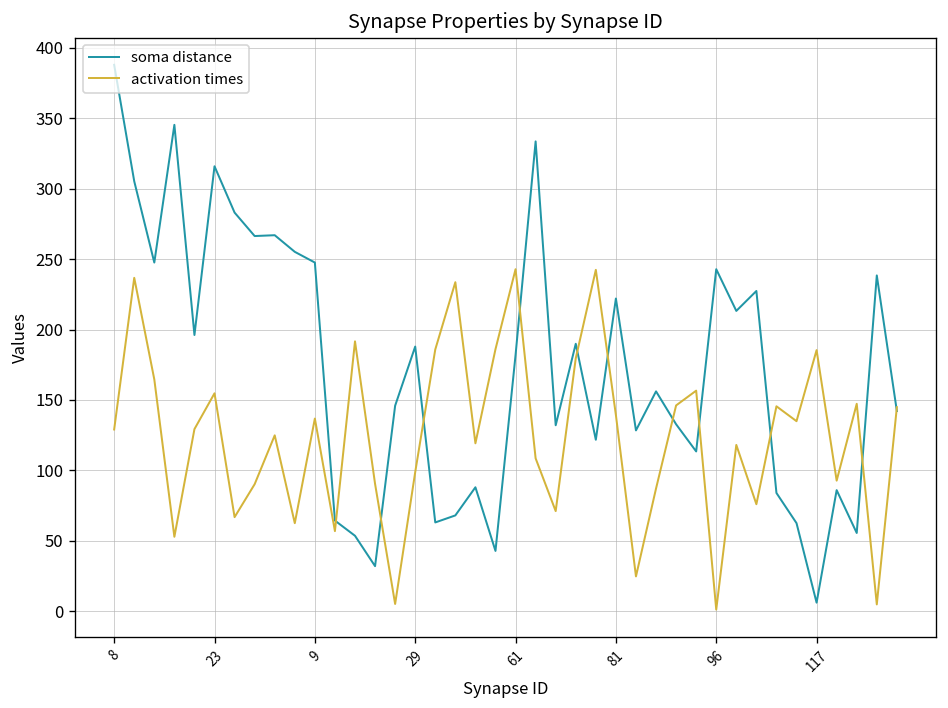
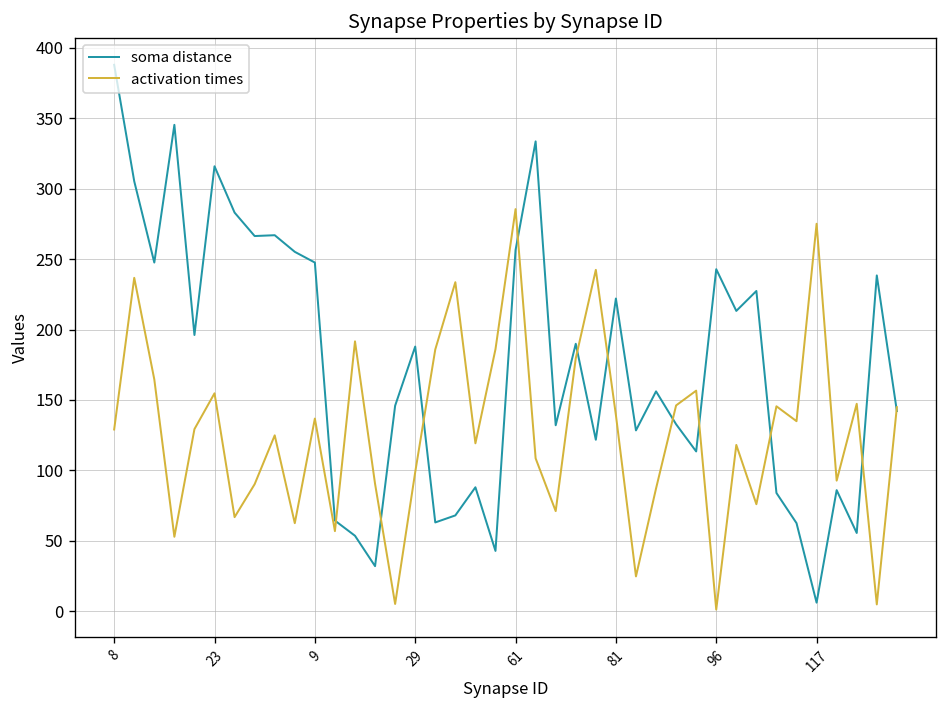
soma distance, 61: 182 -> 256
activation times, 61: 243 -> 285
activation times, 117: 185 -> 275
